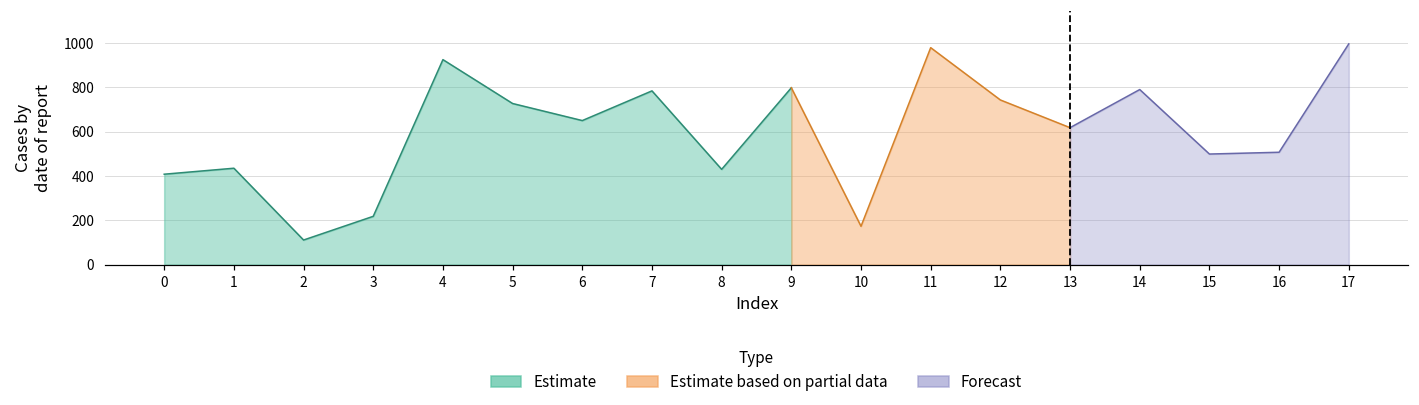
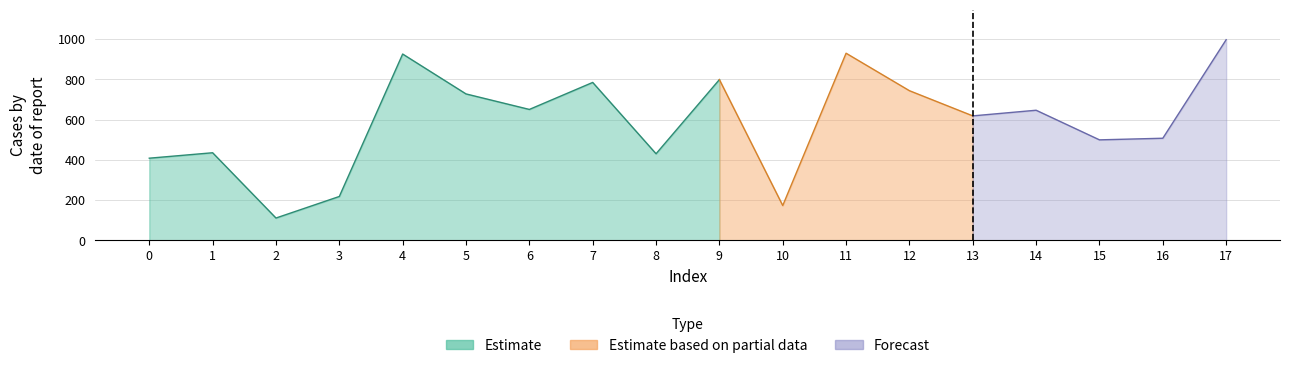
Estimate based on partial data, 11: 980 -> 930
Forecast, 14: 790 -> 650
